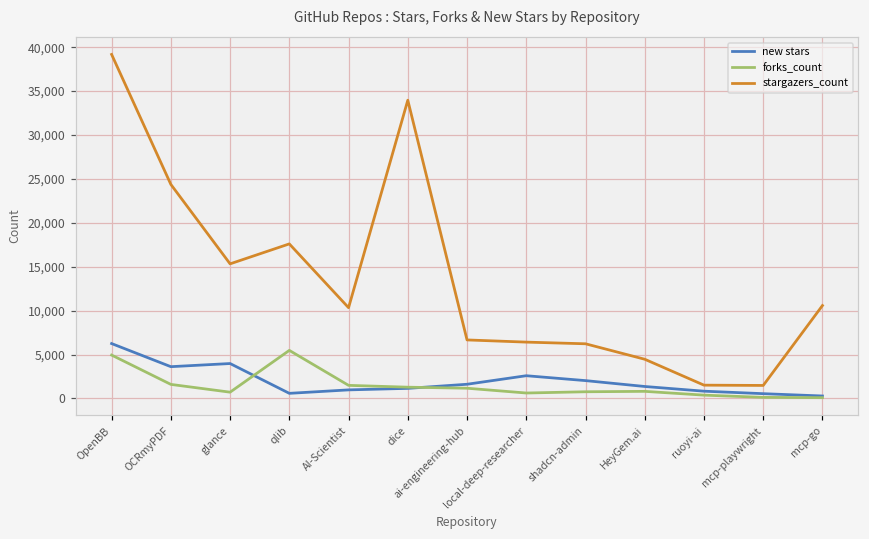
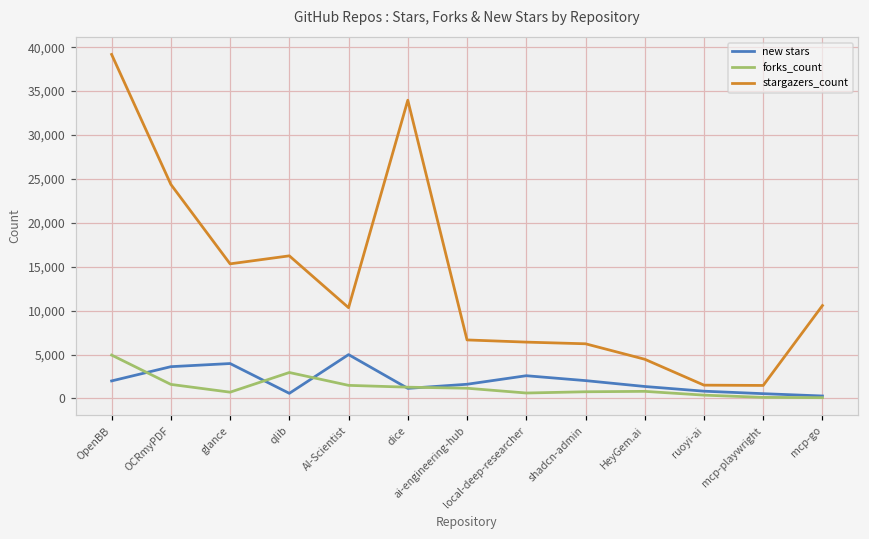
new stars, OpenBB: 6,000 -> 2,000
forks_count, qlib: 5,000 -> 3,000
stargazers_count, qlib: 18,000 -> 16,000
new stars, AI-Scientist: 1,000 -> 5,000
